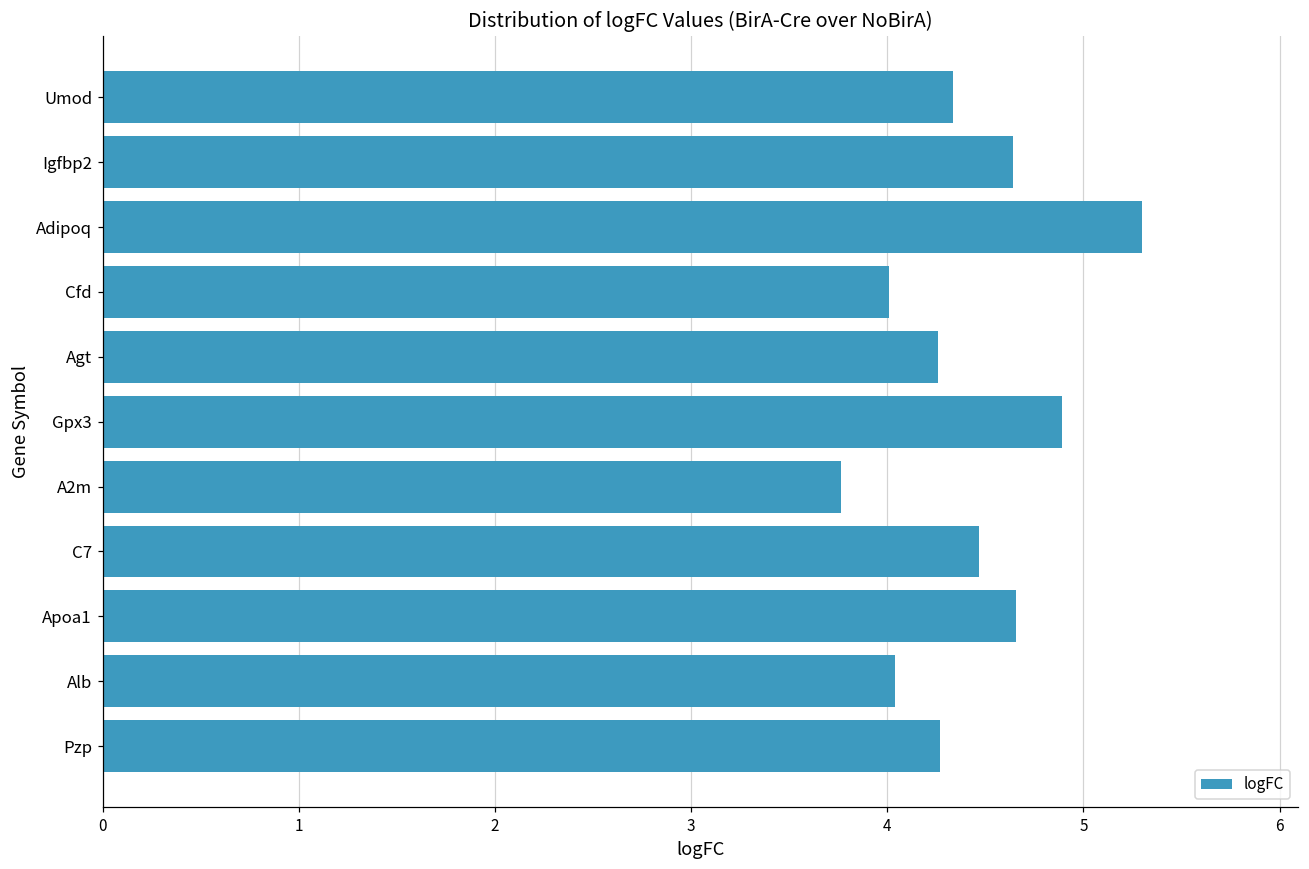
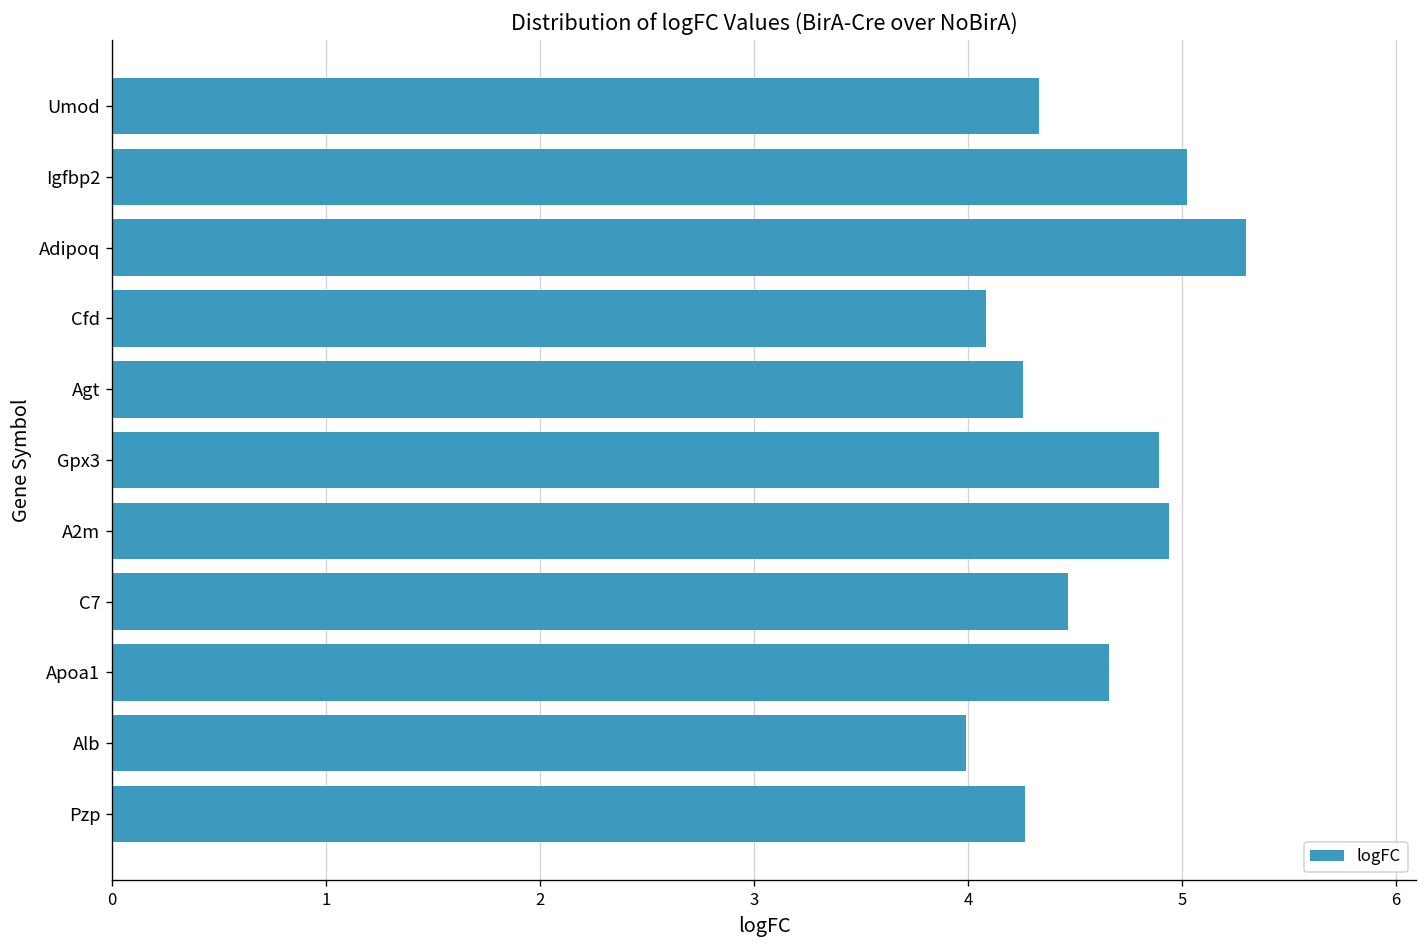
Igfbp2: 4.64 -> 5.03
Cfd: 4.01 -> 4.08
A2m: 3.76 -> 4.94
Alb: 4.04 -> 3.99
